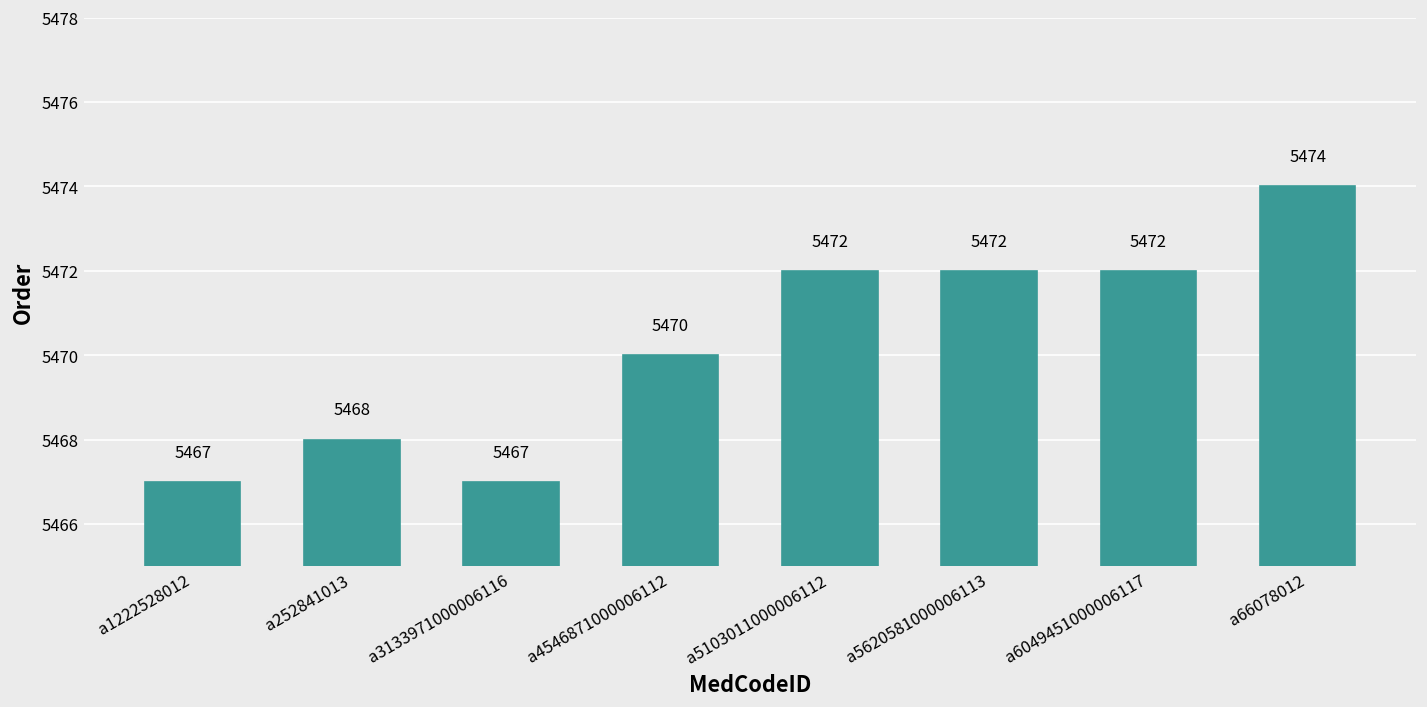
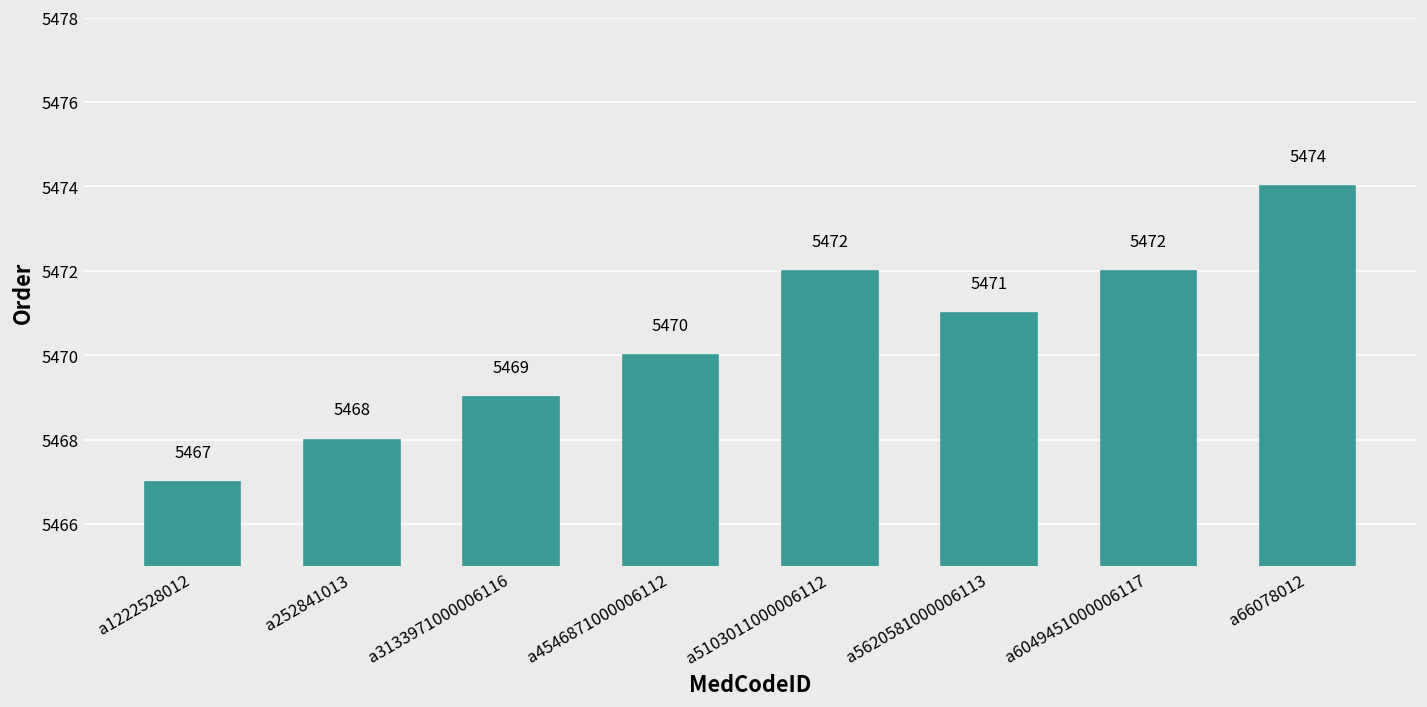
a3133971000006116: 5467 -> 5469
a5620581000006113: 5472 -> 5471
